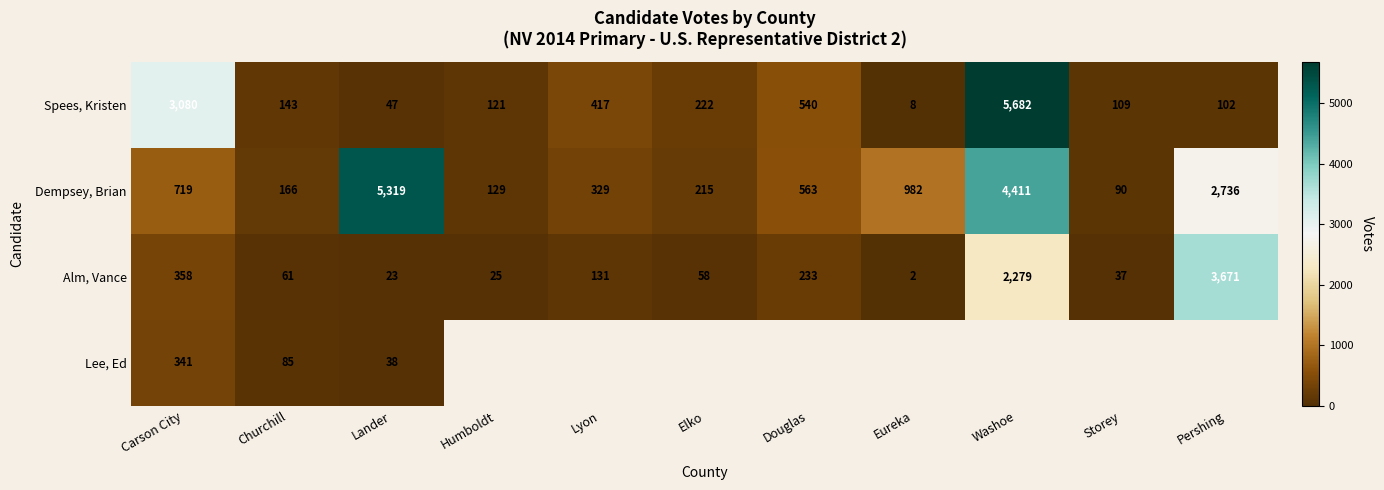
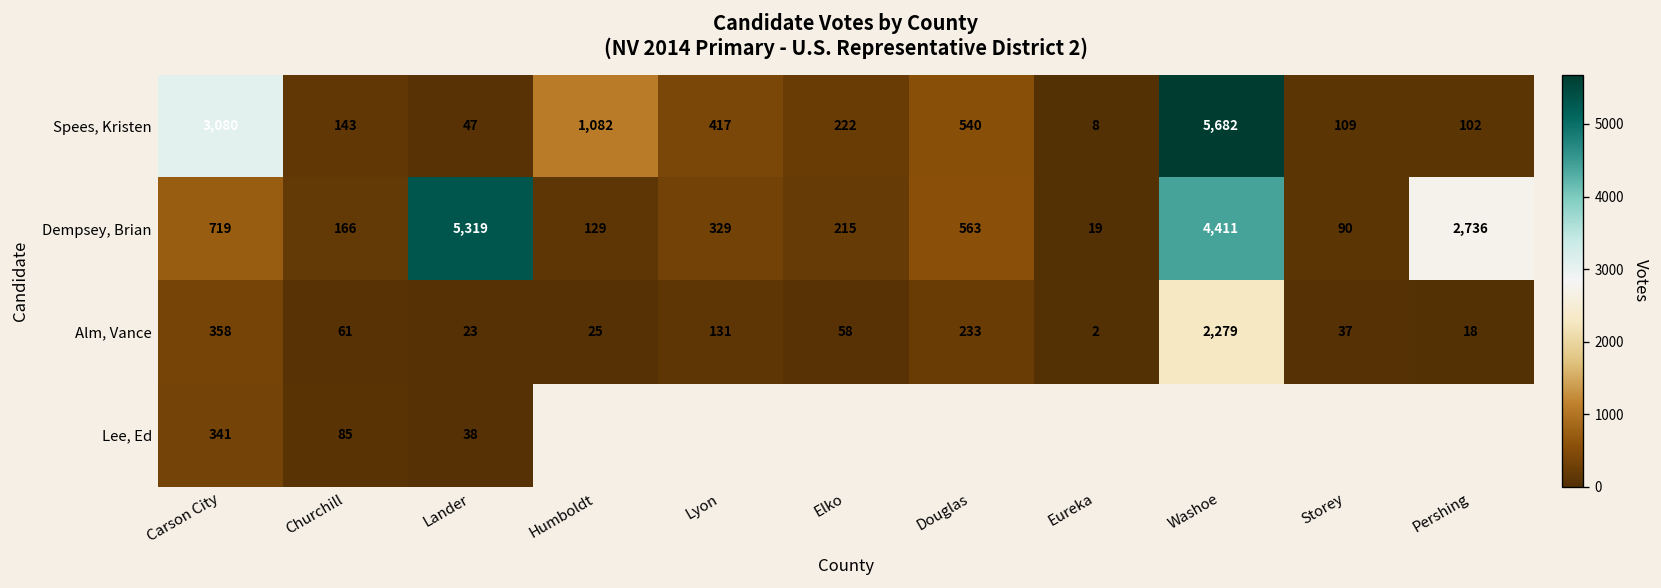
Spees, Kristen, Humboldt: 121 -> 1,082
Dempsey, Brian, Eureka: 982 -> 19
Alm, Vance, Pershing: 3,671 -> 18
